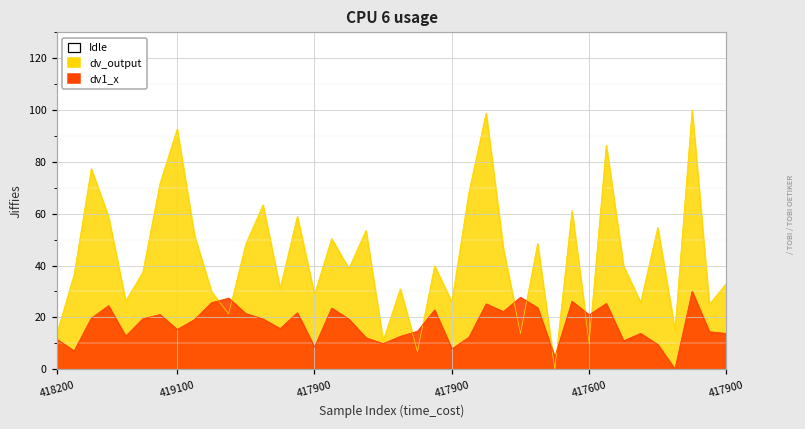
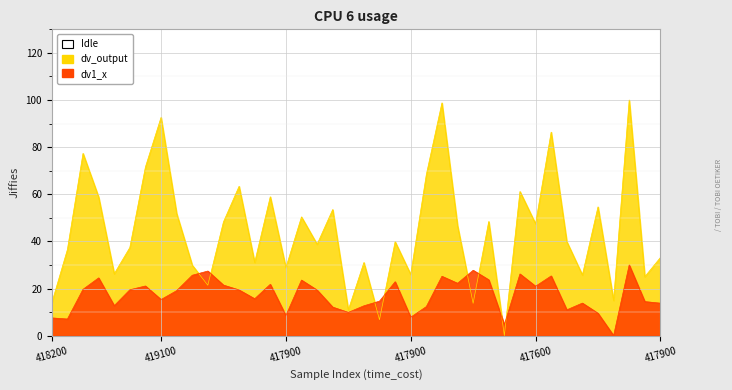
dv1_x, 418200: 12 -> 8
dv_output, 417600: 10 -> 47
